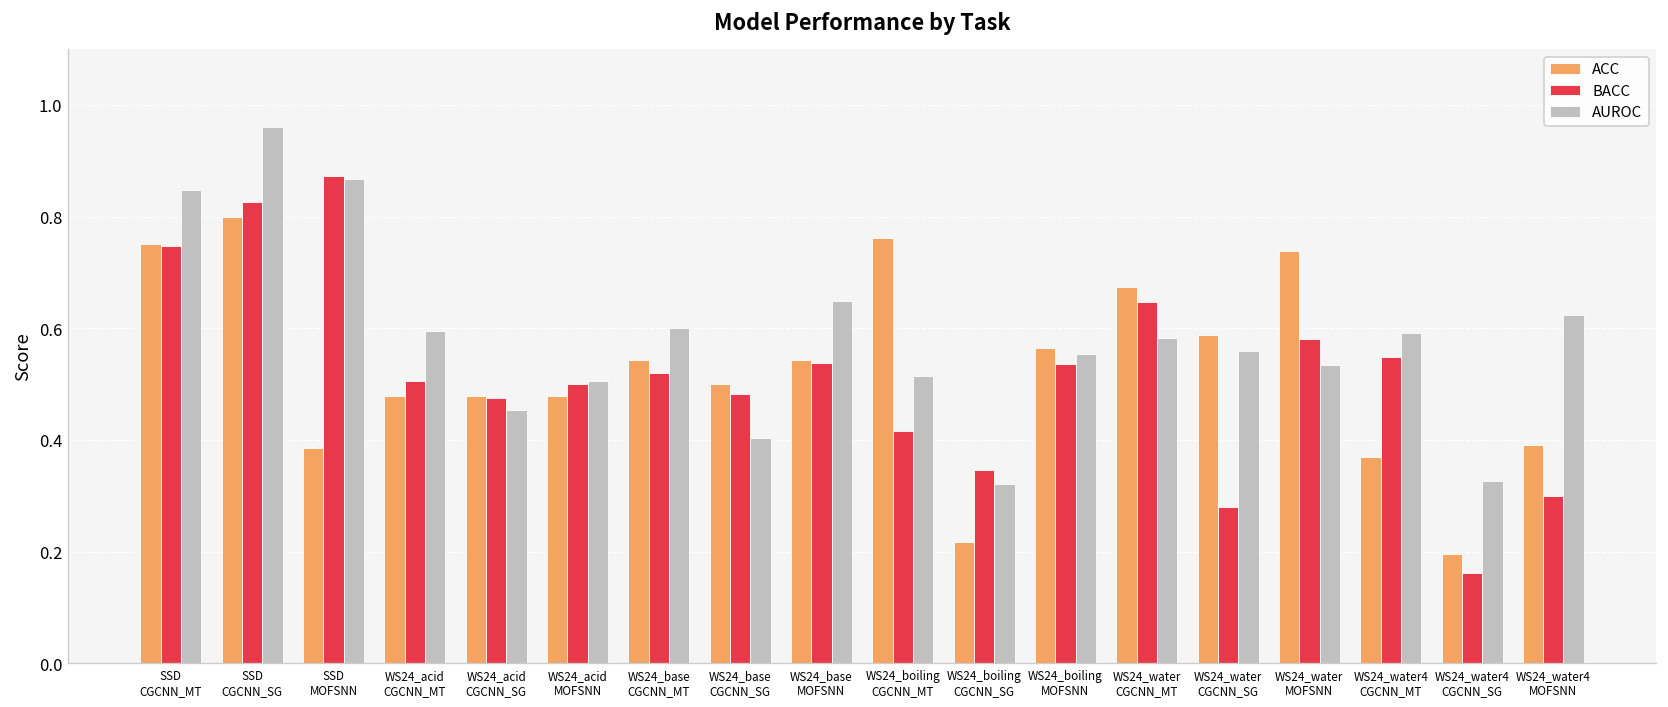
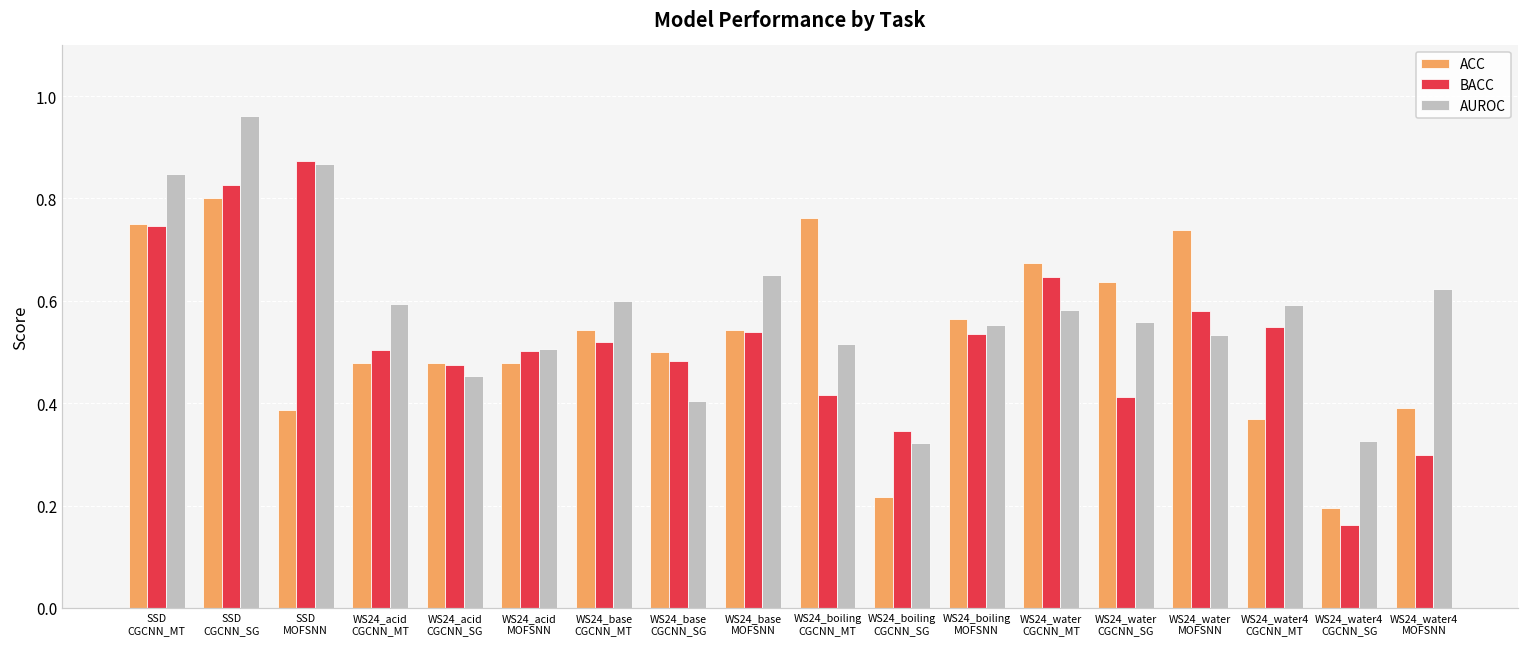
ACC, WS24_water CGCNN_SG: 0.59 -> 0.64
BACC, WS24_water CGCNN_SG: 0.28 -> 0.41
